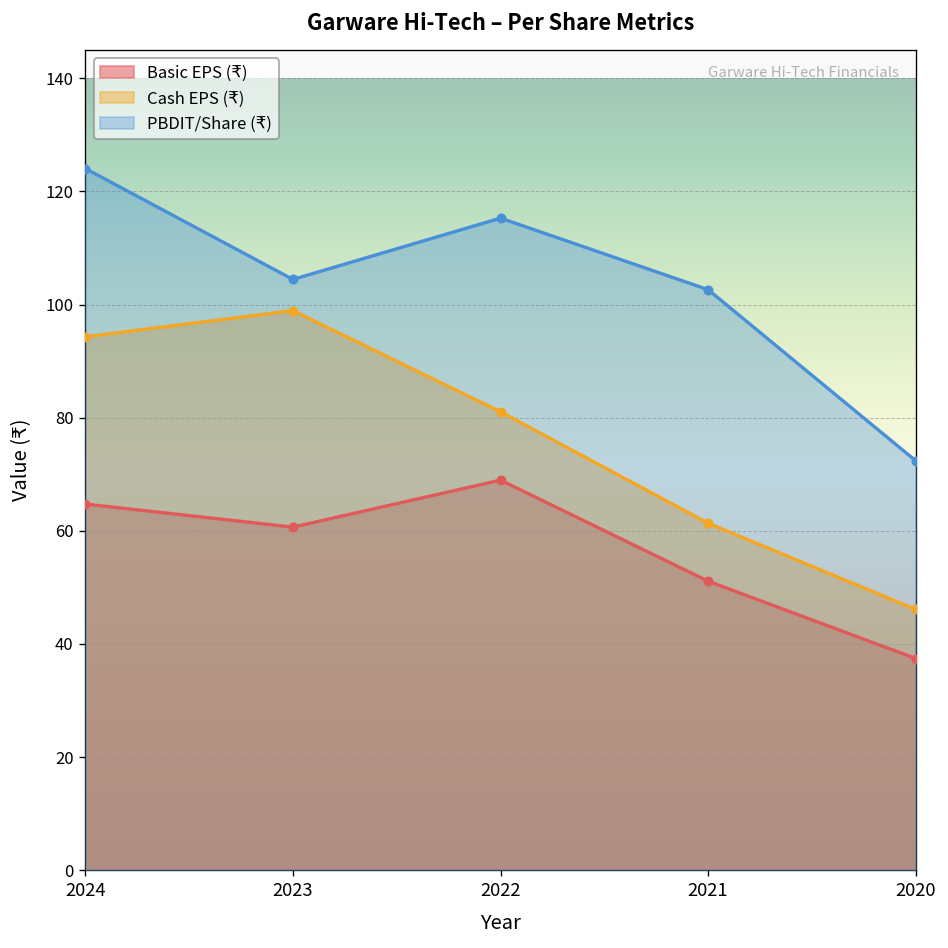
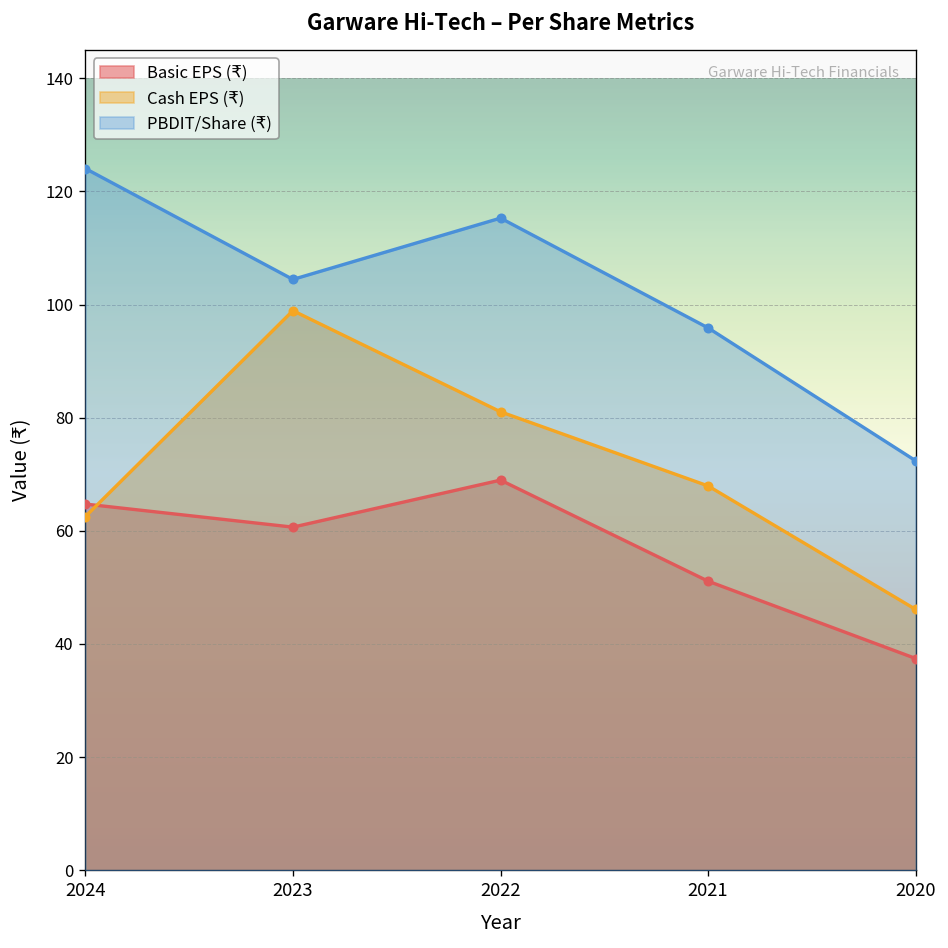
Cash EPS (₹), 2024: 94 -> 63
Cash EPS (₹), 2021: 61 -> 68
PBDIT/Share (₹), 2021: 103 -> 96
